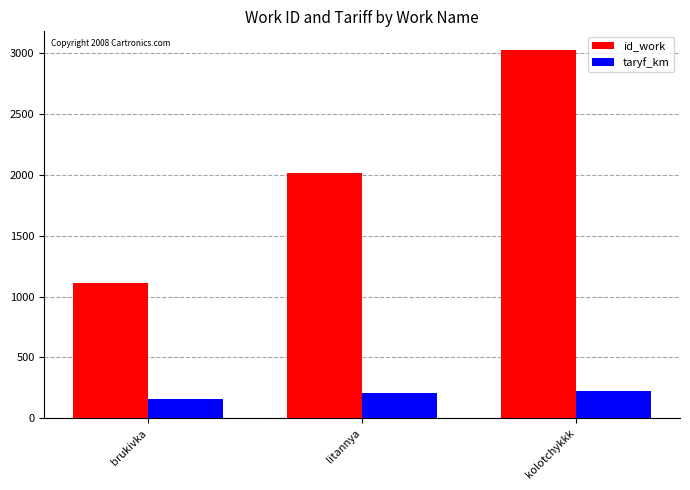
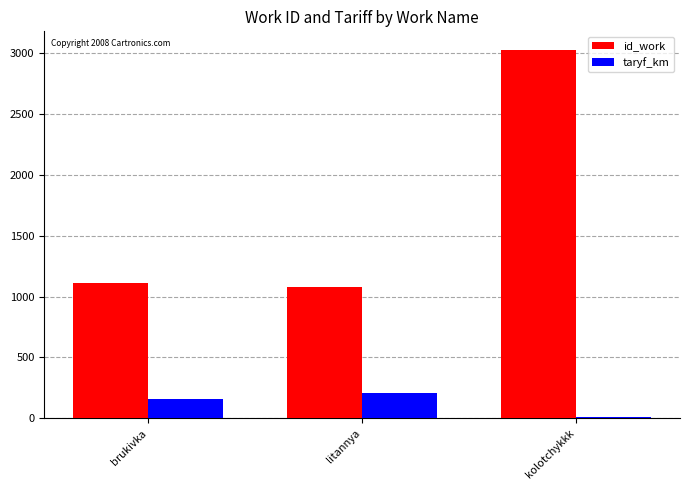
id_work, litannya: 2020 -> 1080
taryf_km, kolotchykkk: 220 -> 10
